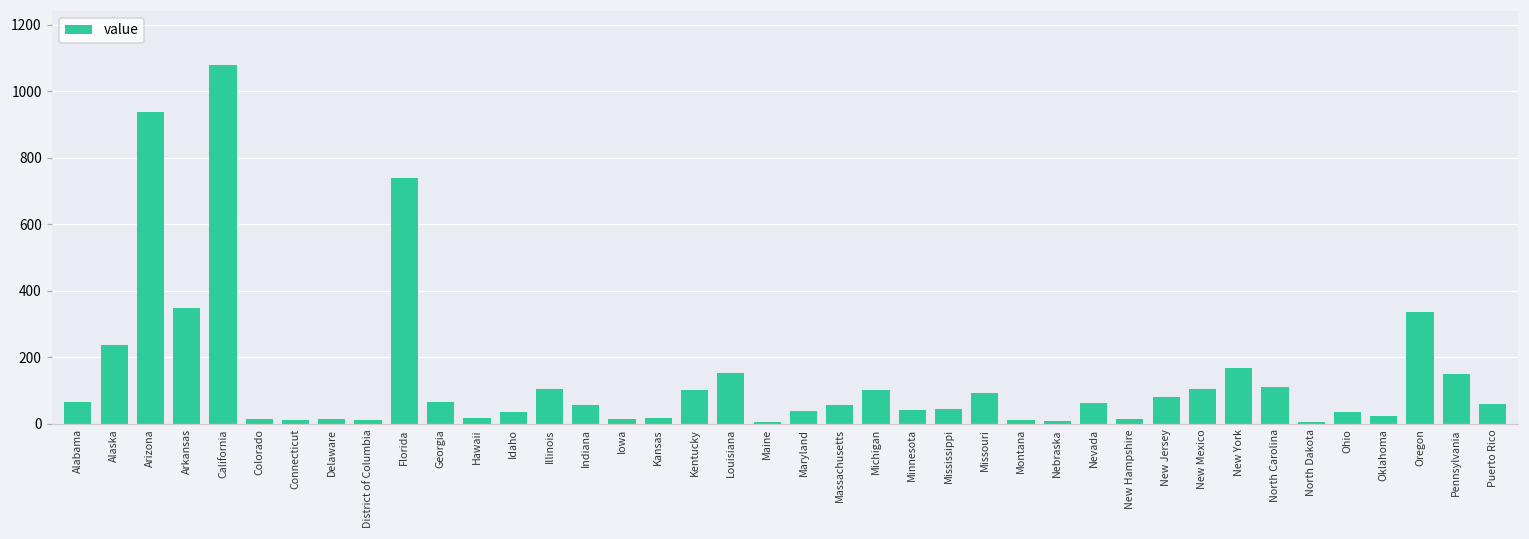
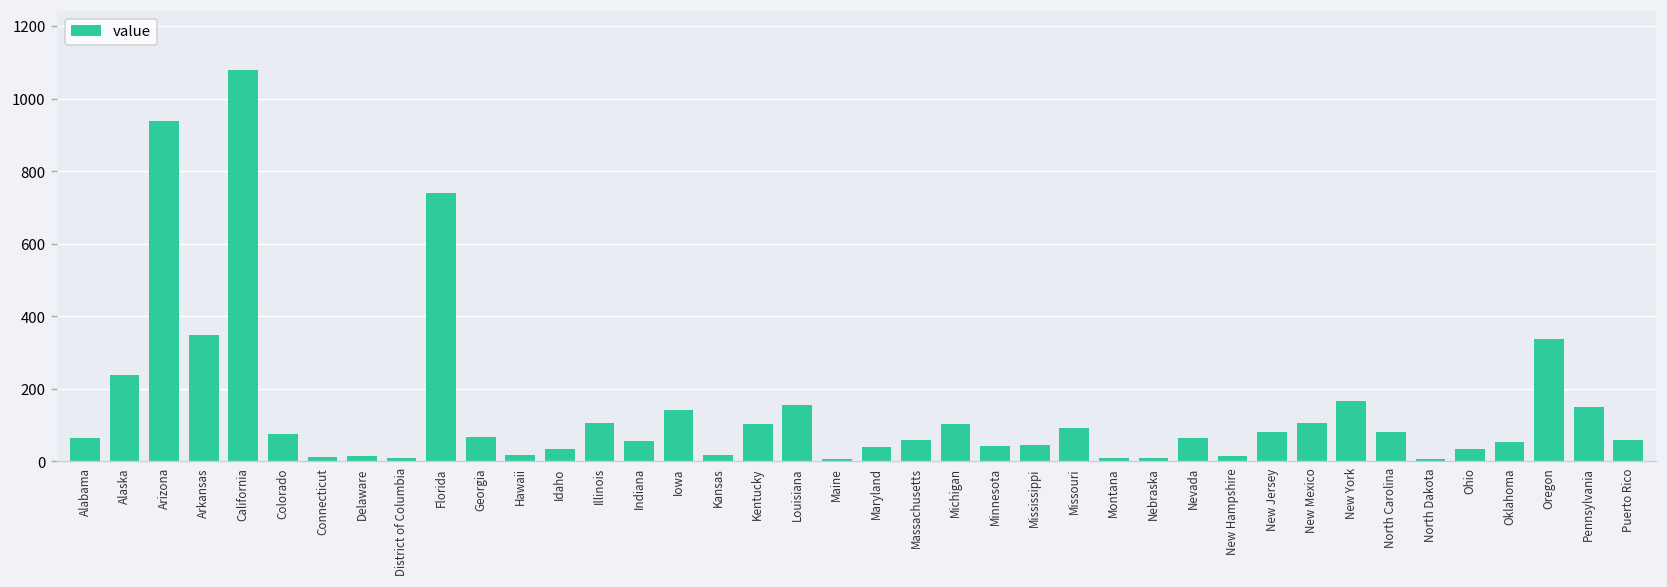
Colorado: 10 -> 70
Iowa: 20 -> 140
North Carolina: 110 -> 80
Oklahoma: 20 -> 50
